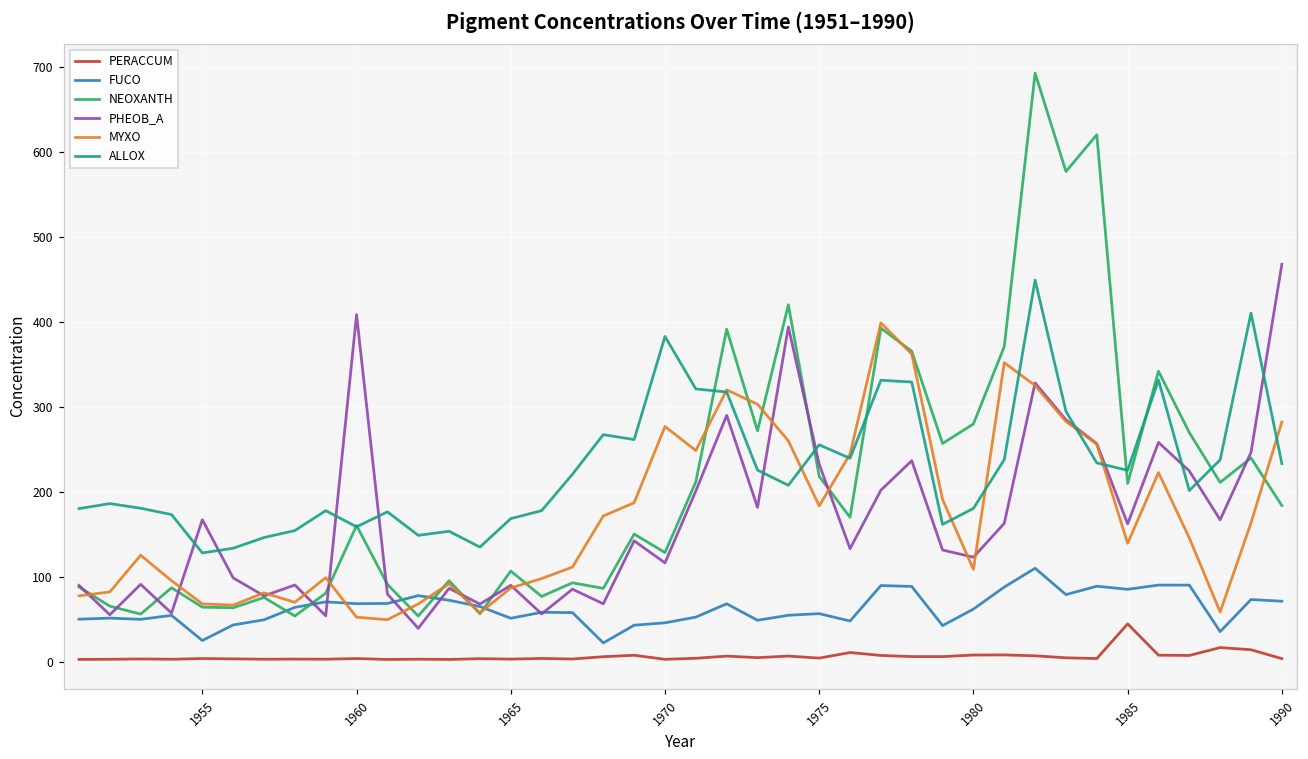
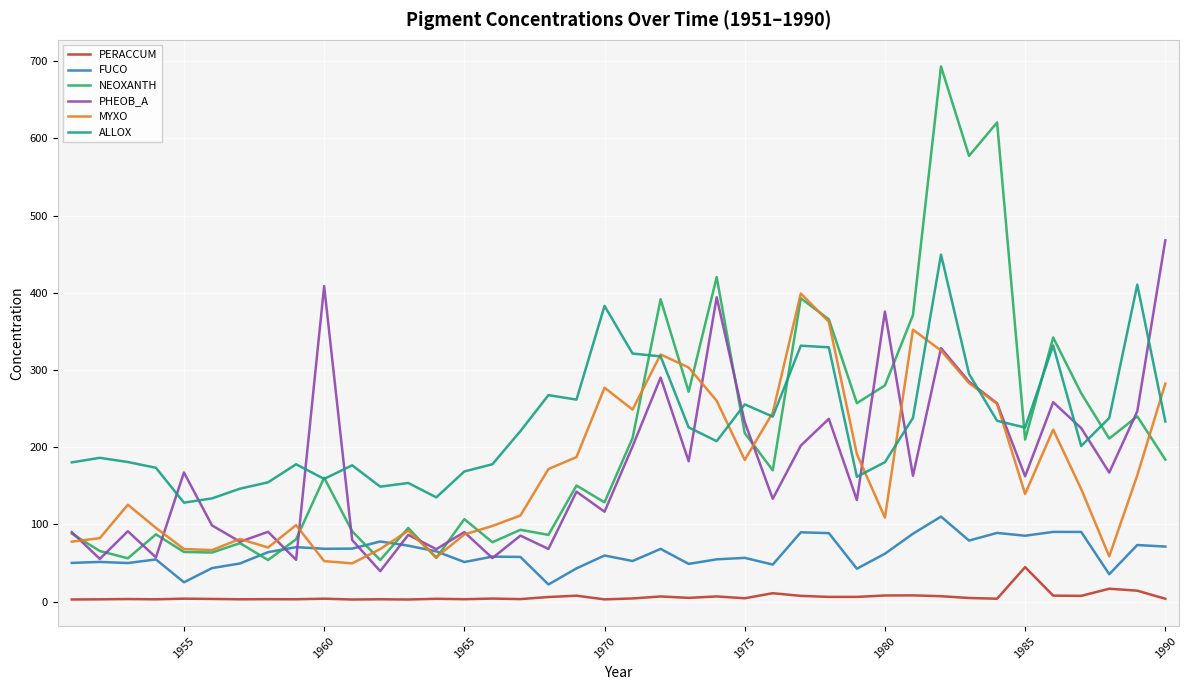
FUCO, 1970: 50 -> 60
PHEOB_A, 1980: 120 -> 380
